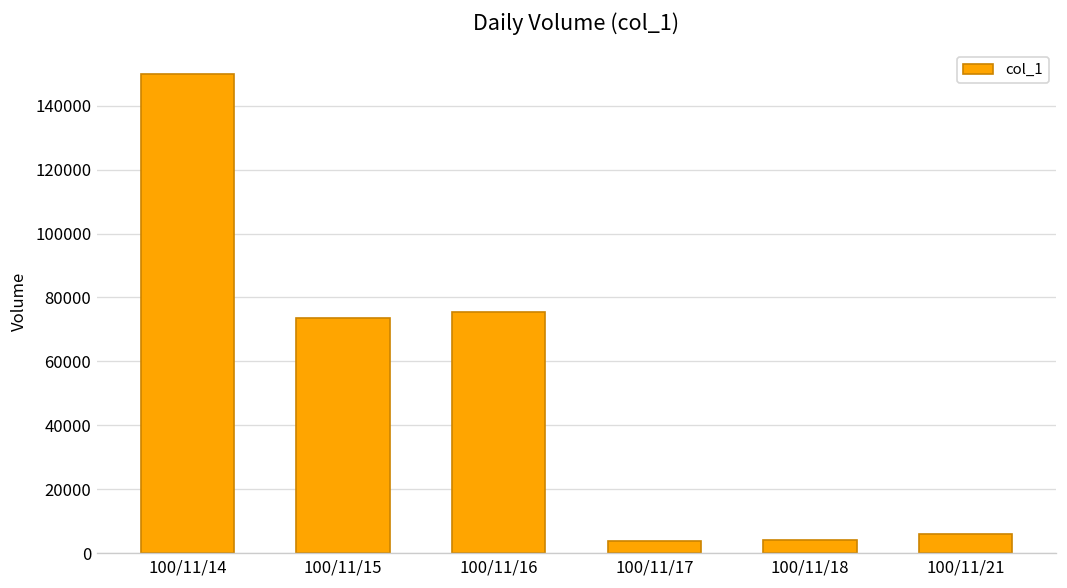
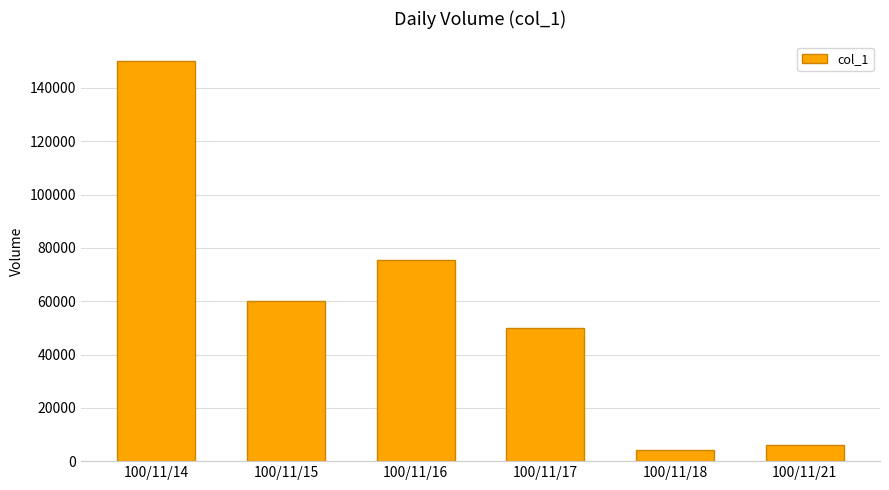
100/11/15: 74000 -> 60000
100/11/17: 4000 -> 50000
